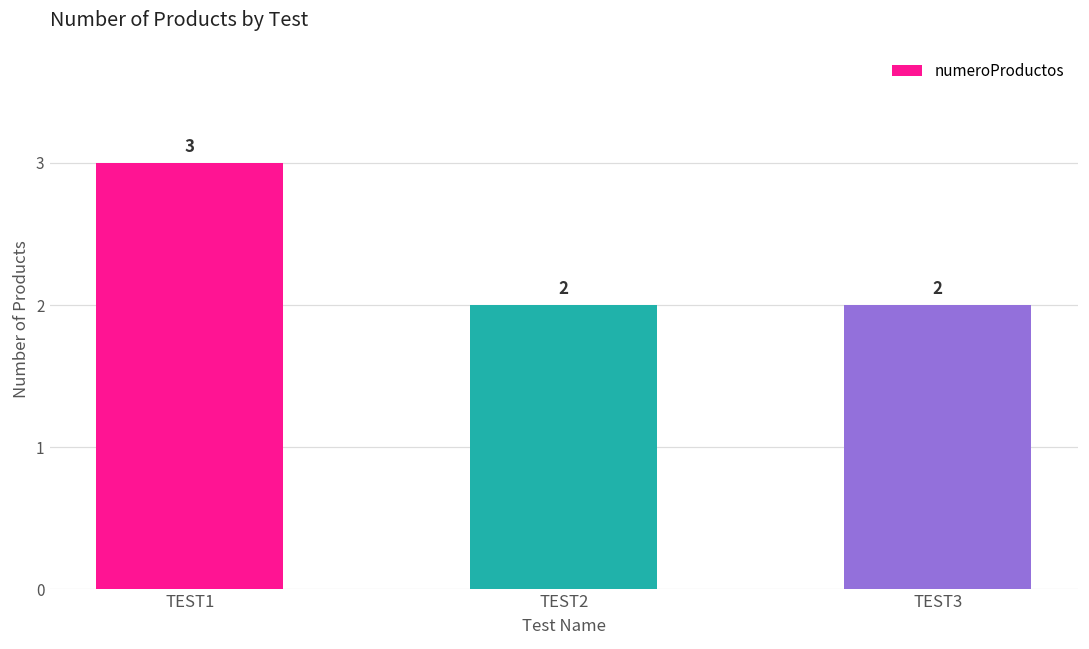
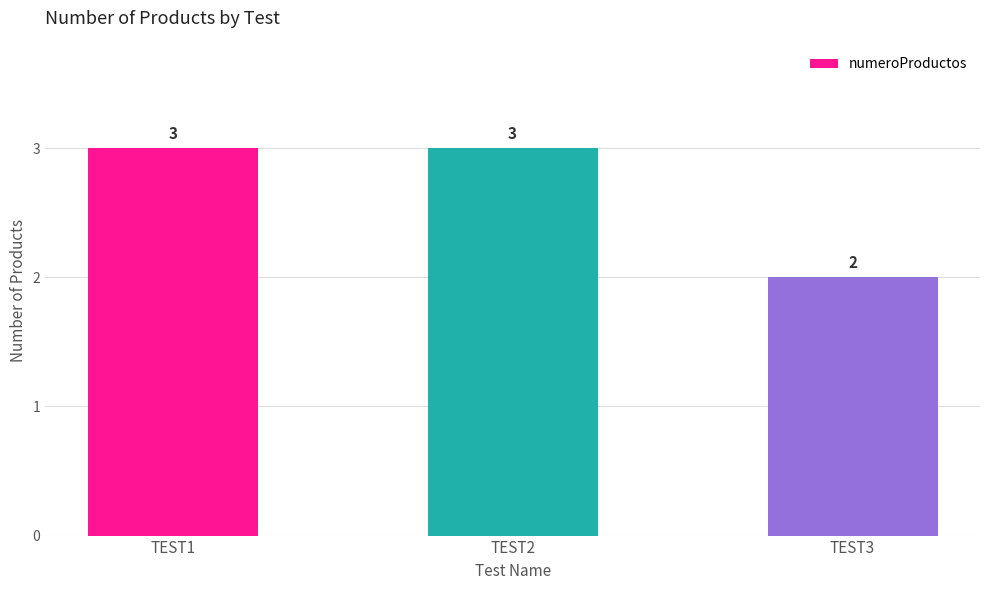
TEST2: 2 -> 3
